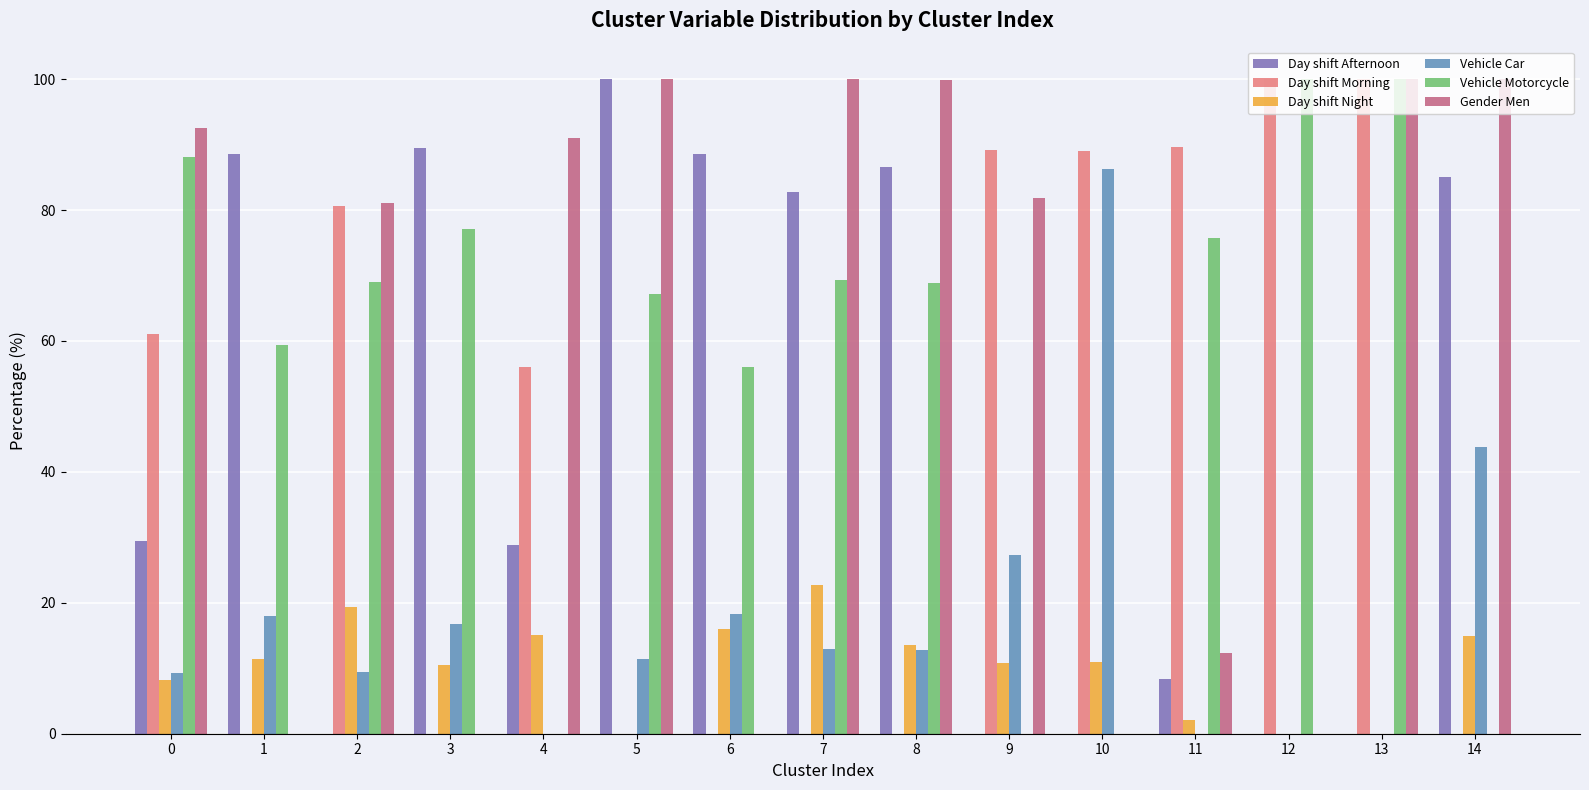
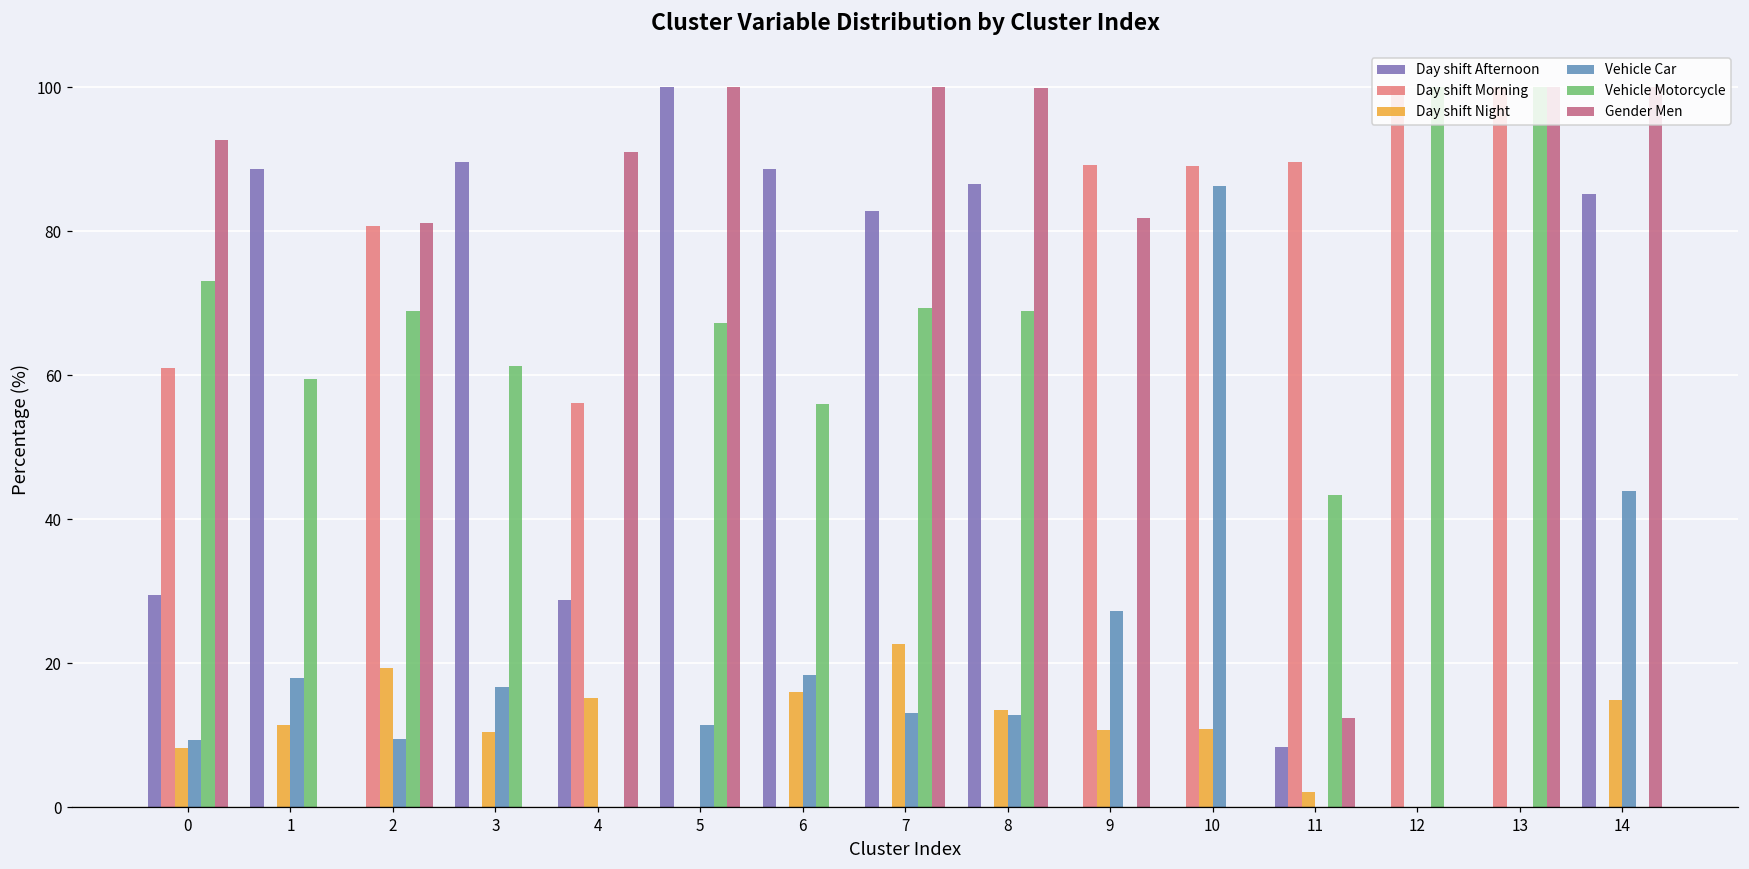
Vehicle Motorcycle, 0: 88 -> 73
Vehicle Motorcycle, 3: 77 -> 61
Vehicle Motorcycle, 11: 76 -> 43
